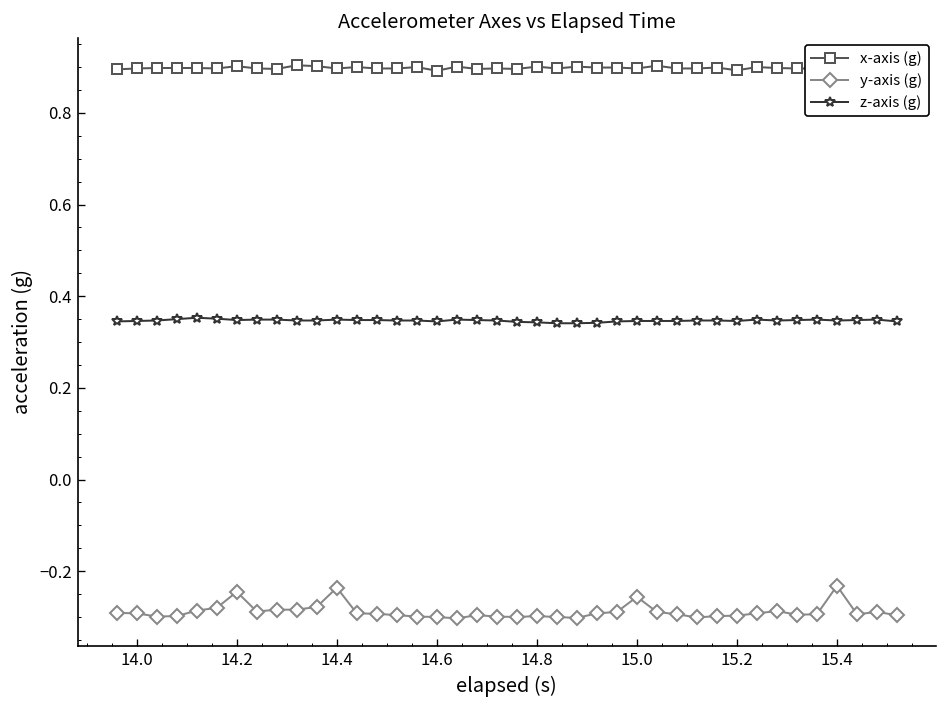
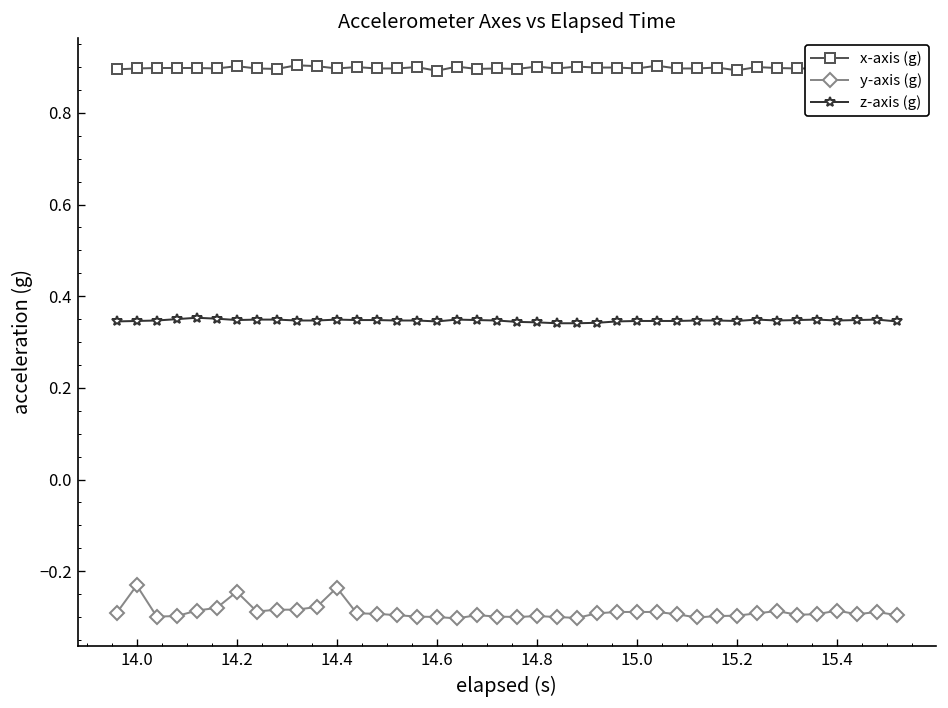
y-axis (g), 14.0: -0.29 -> -0.23
y-axis (g), 15.0: -0.26 -> -0.29
y-axis (g), 15.4: -0.23 -> -0.29
